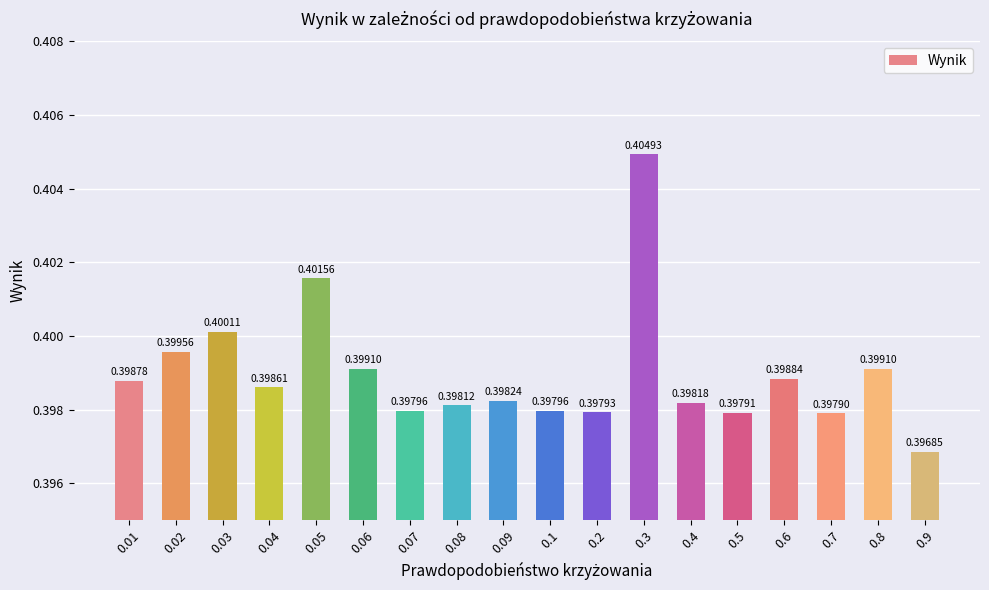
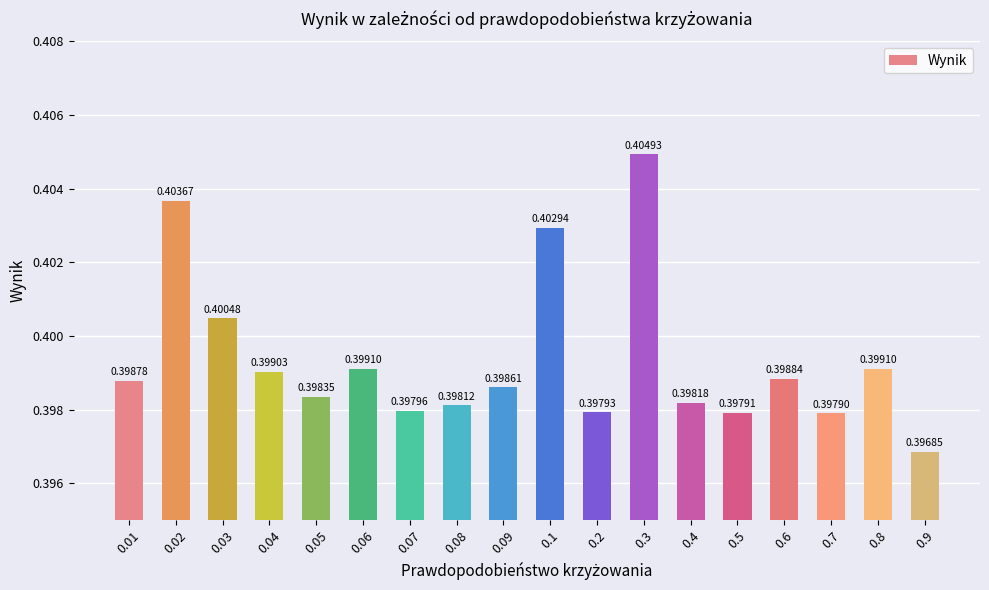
0.02: 0.39956 -> 0.40367
0.03: 0.40011 -> 0.40048
0.04: 0.39861 -> 0.39903
0.05: 0.40156 -> 0.39835
0.09: 0.39824 -> 0.39861
0.1: 0.39796 -> 0.40294
